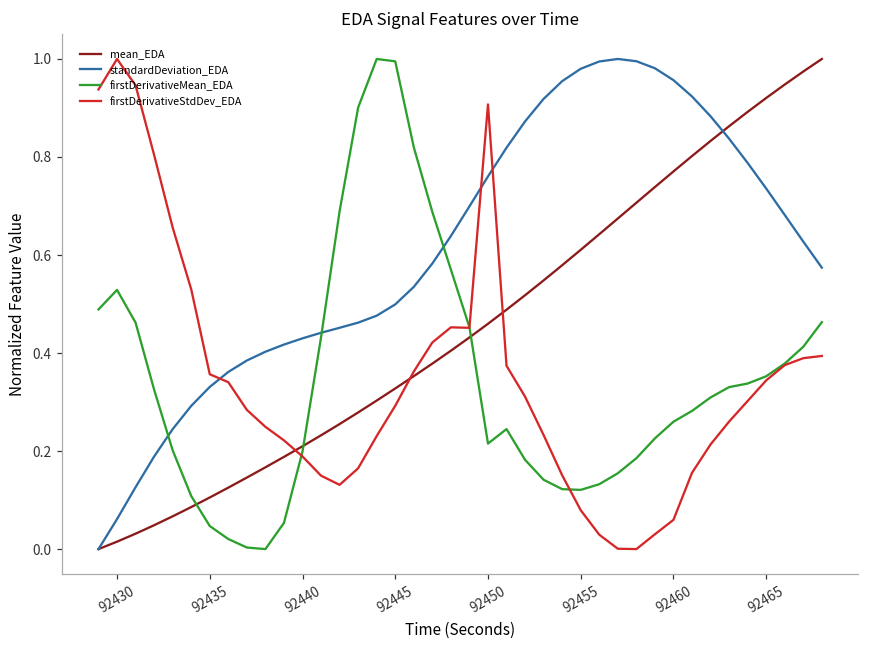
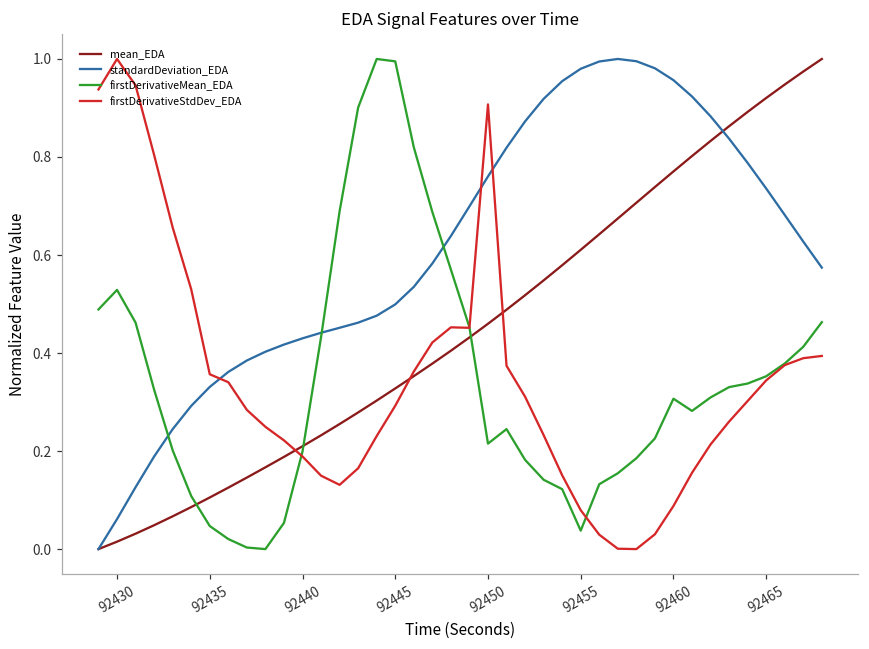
firstDerivativeMean_EDA, 92455: 0.12 -> 0.04
firstDerivativeMean_EDA, 92460: 0.26 -> 0.31
firstDerivativeStdDev_EDA, 92460: 0.06 -> 0.09
